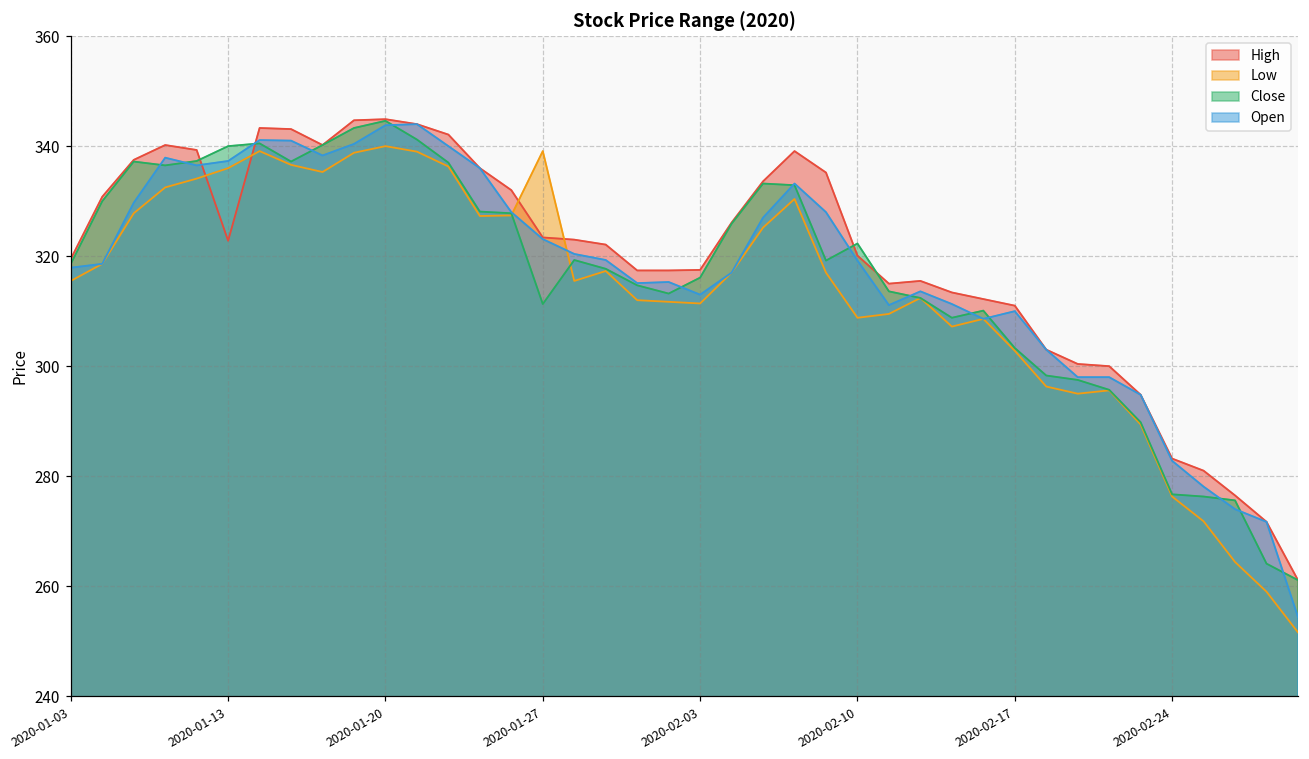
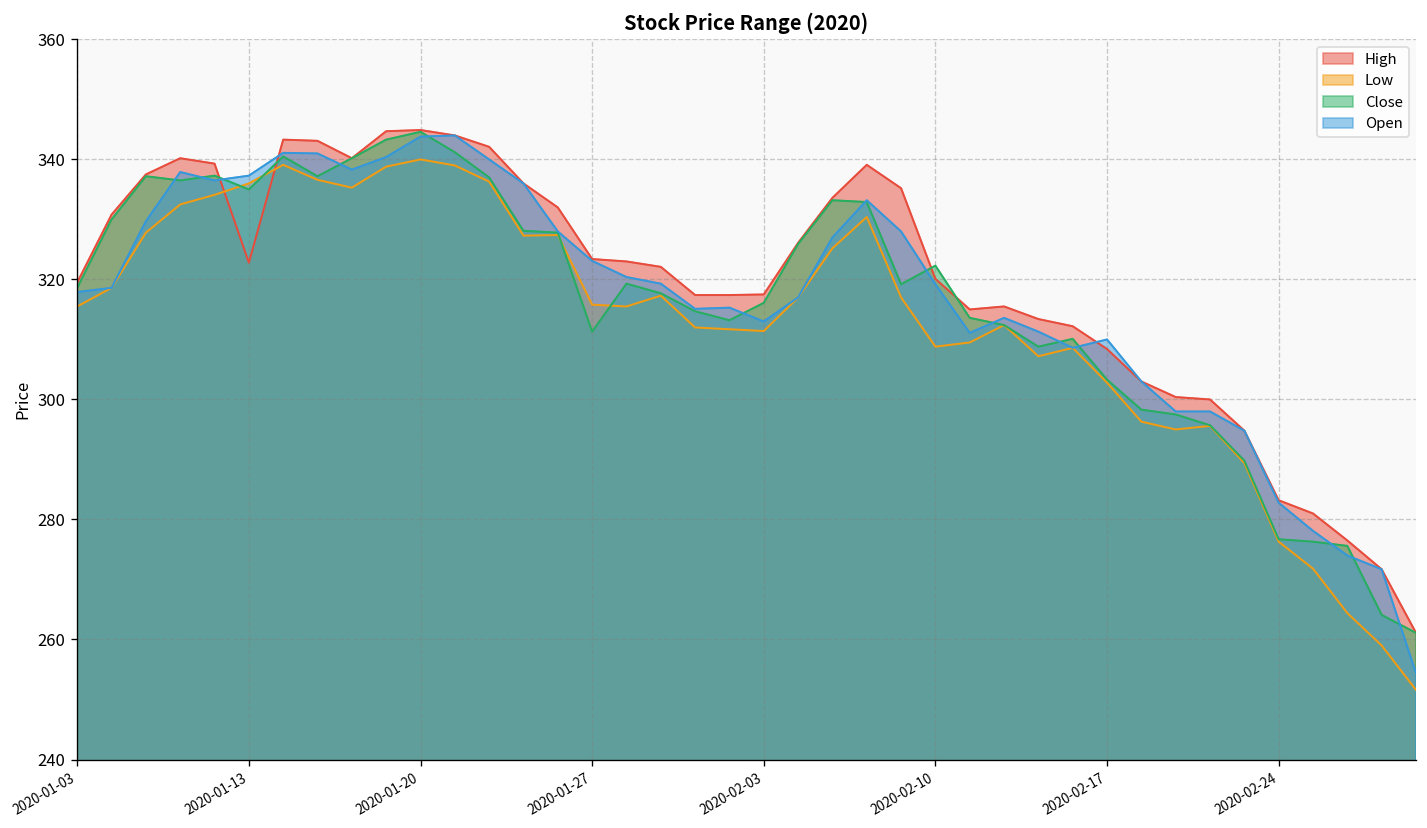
Close, 2020-01-13: 340 -> 335
Low, 2020-01-27: 339 -> 316
High, 2020-02-17: 311 -> 308
